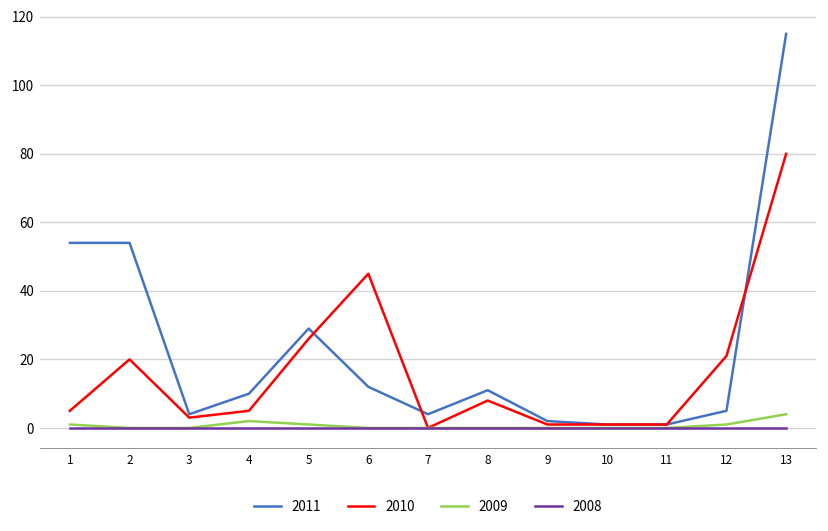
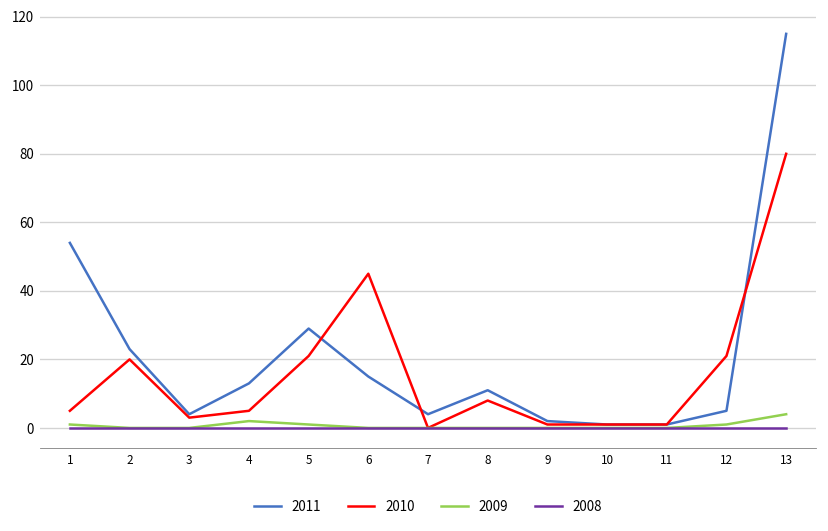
2011, 2: 54 -> 23
2011, 4: 10 -> 13
2010, 5: 26 -> 21
2011, 6: 12 -> 15
